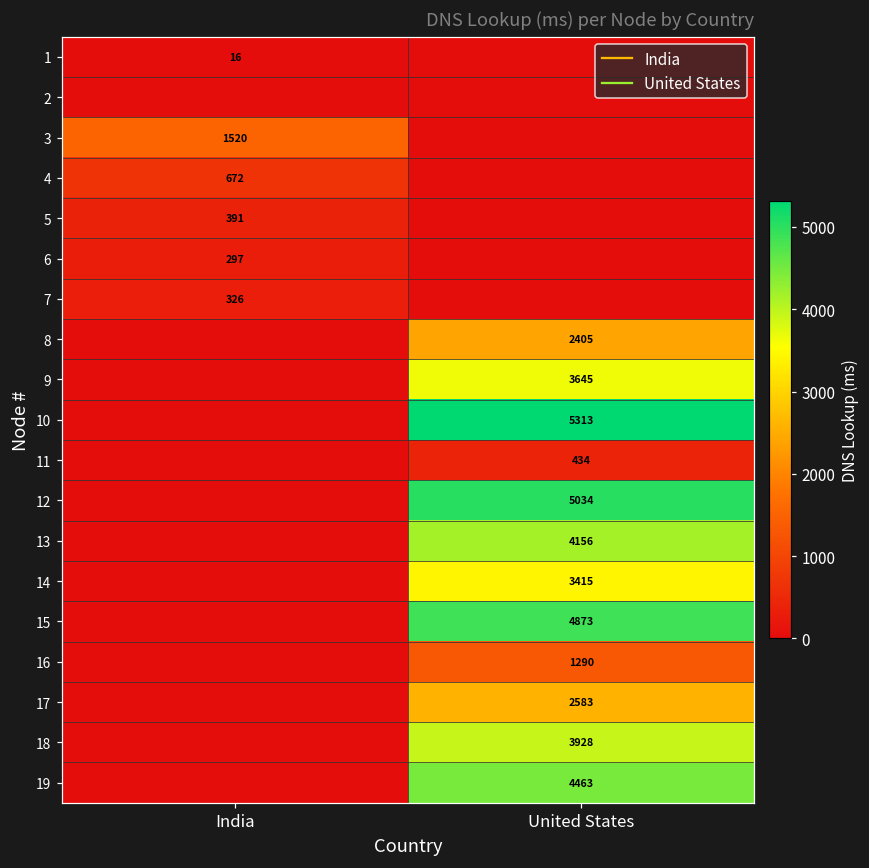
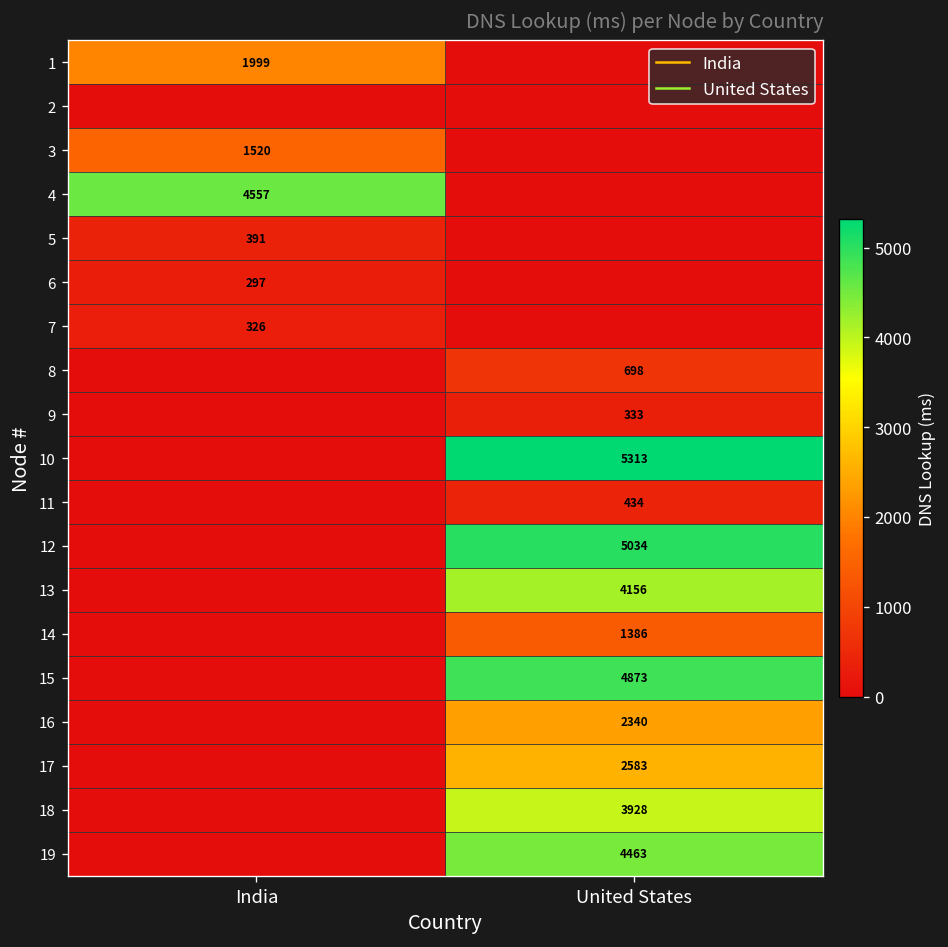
1, India: 16 -> 1999
4, India: 672 -> 4557
8, United States: 2405 -> 698
9, United States: 3645 -> 333
14, United States: 3415 -> 1386
16, United States: 1290 -> 2340
